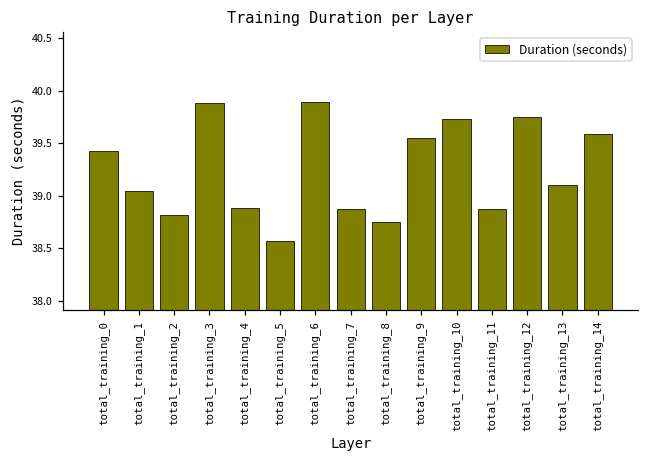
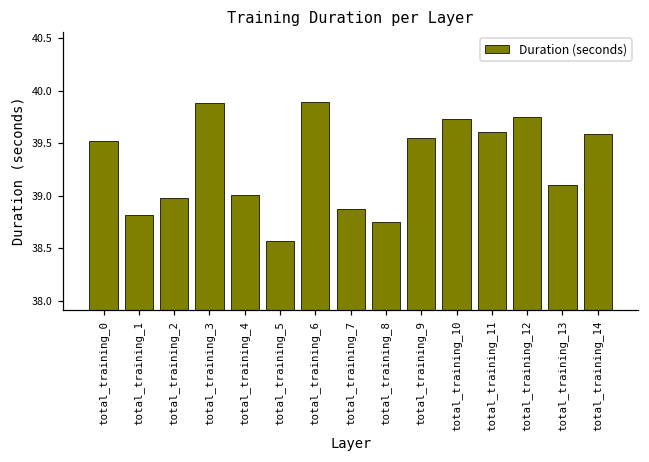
total_training_0: 39.4 -> 39.5
total_training_1: 39.0 -> 38.8
total_training_2: 38.8 -> 39.0
total_training_4: 38.9 -> 39.0
total_training_11: 38.9 -> 39.6
